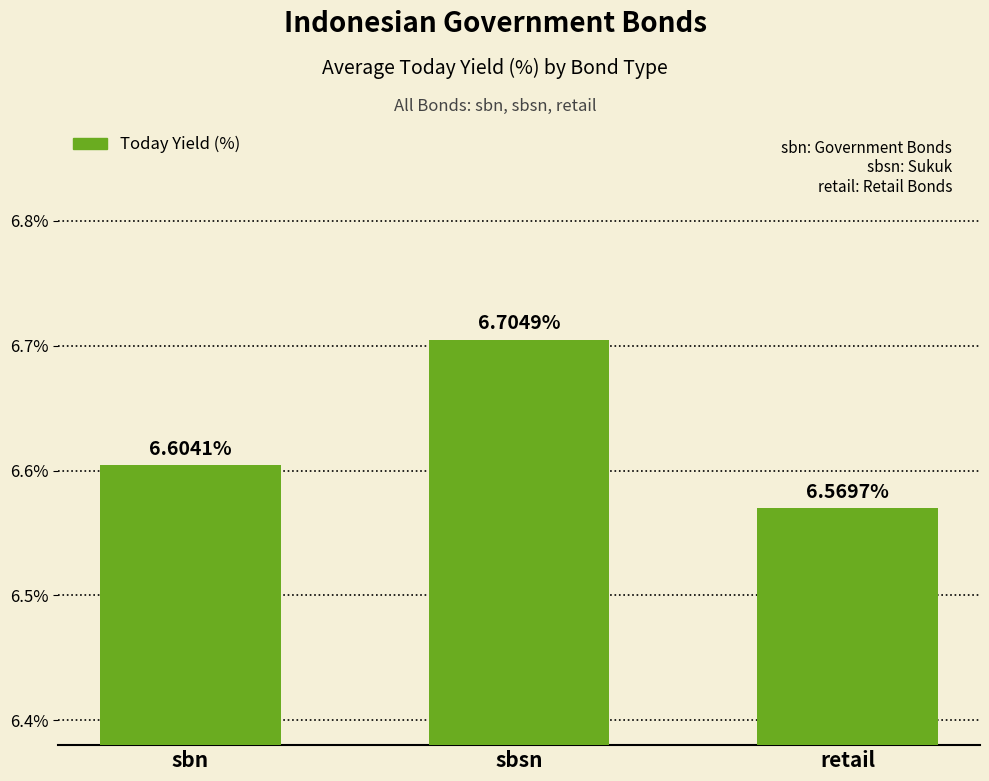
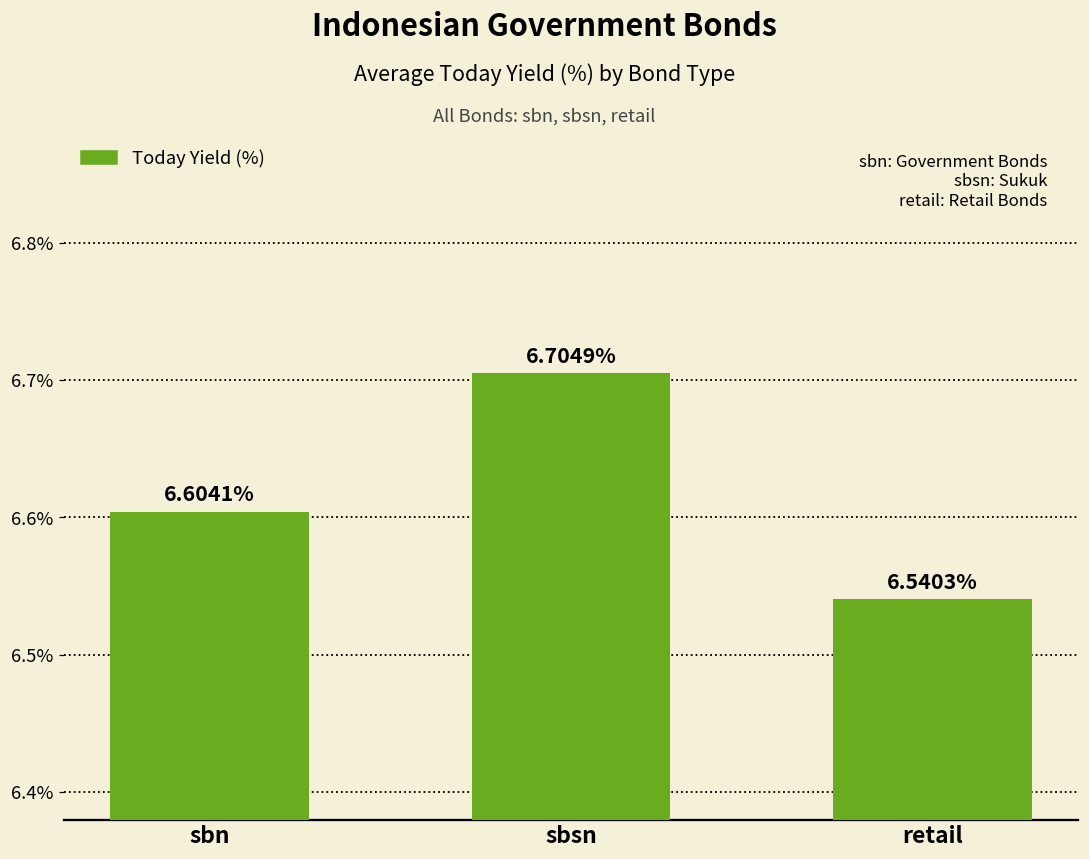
retail: 6.5697% -> 6.5403%
